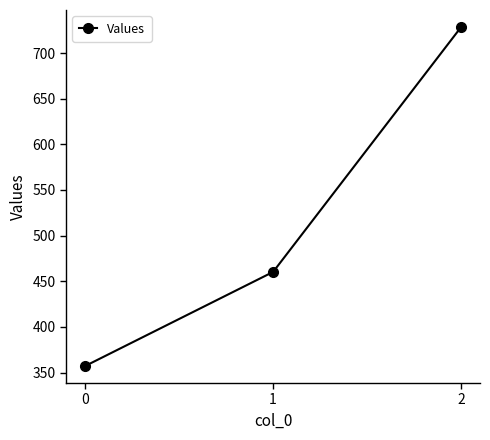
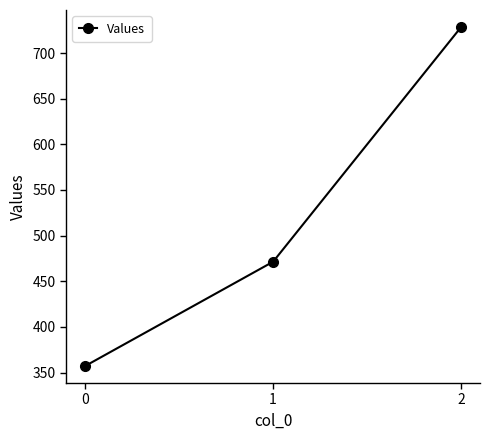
1: 460 -> 470
